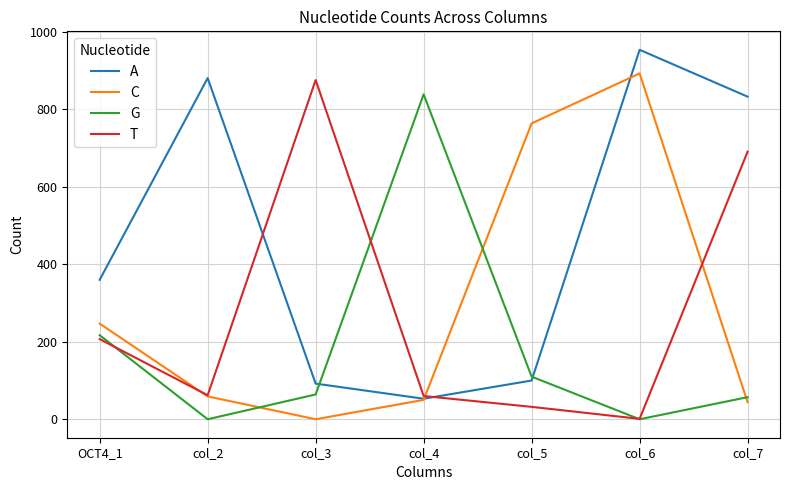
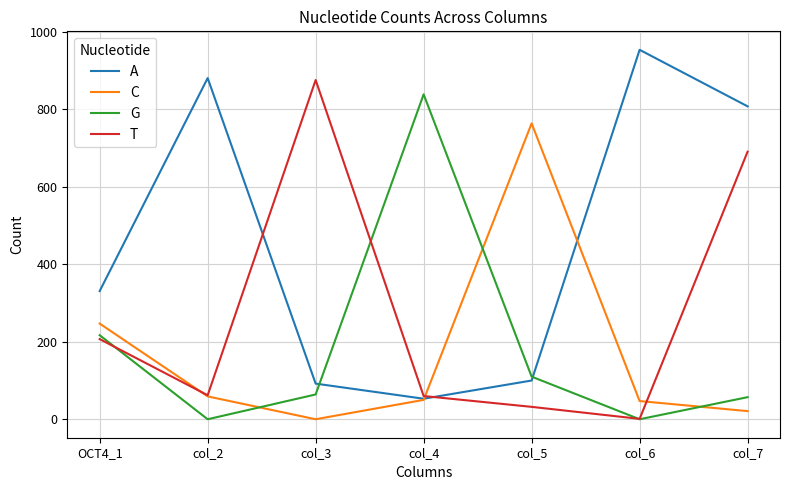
A, OCT4_1: 360 -> 330
C, col_6: 890 -> 50
A, col_7: 830 -> 810
C, col_7: 40 -> 20
